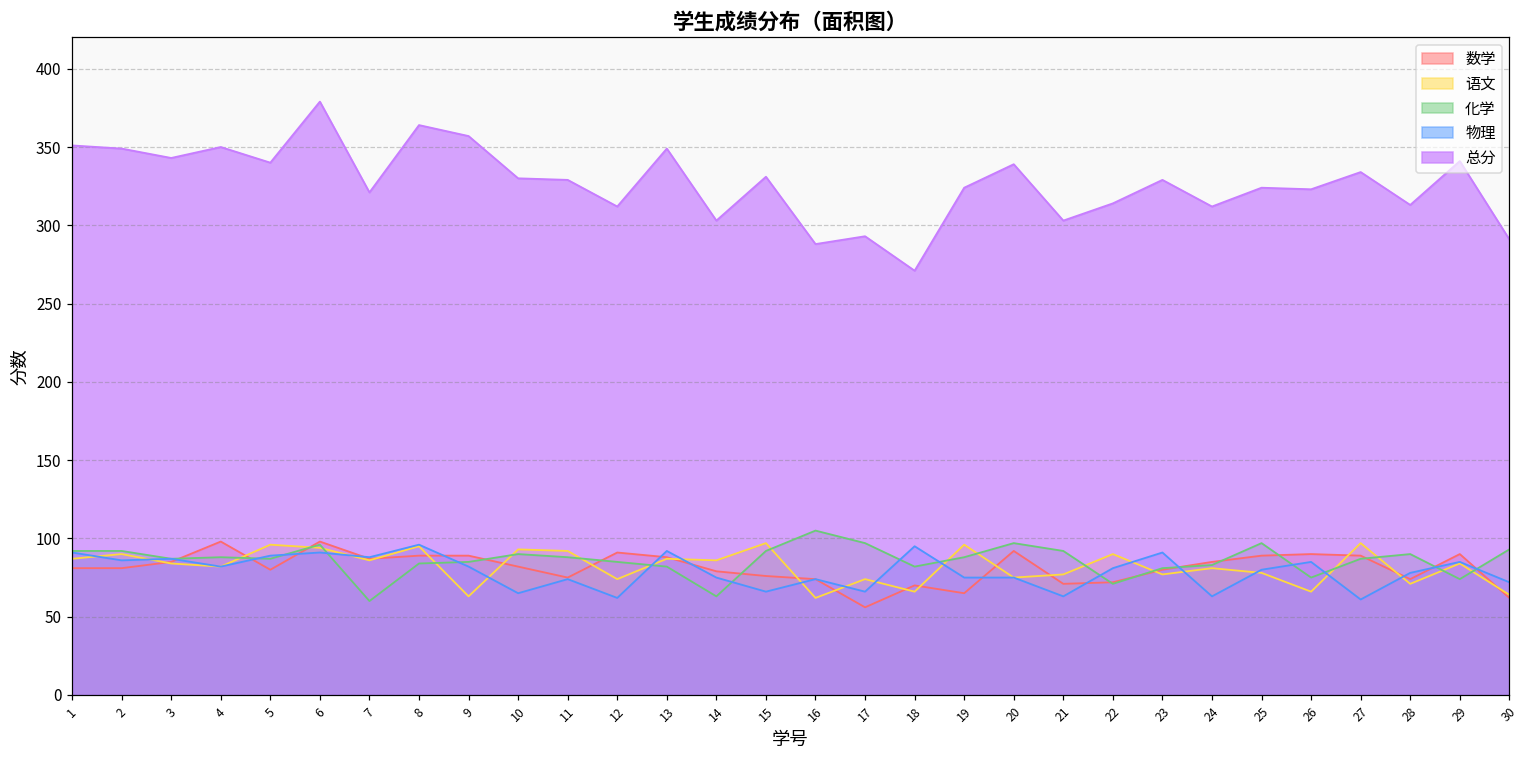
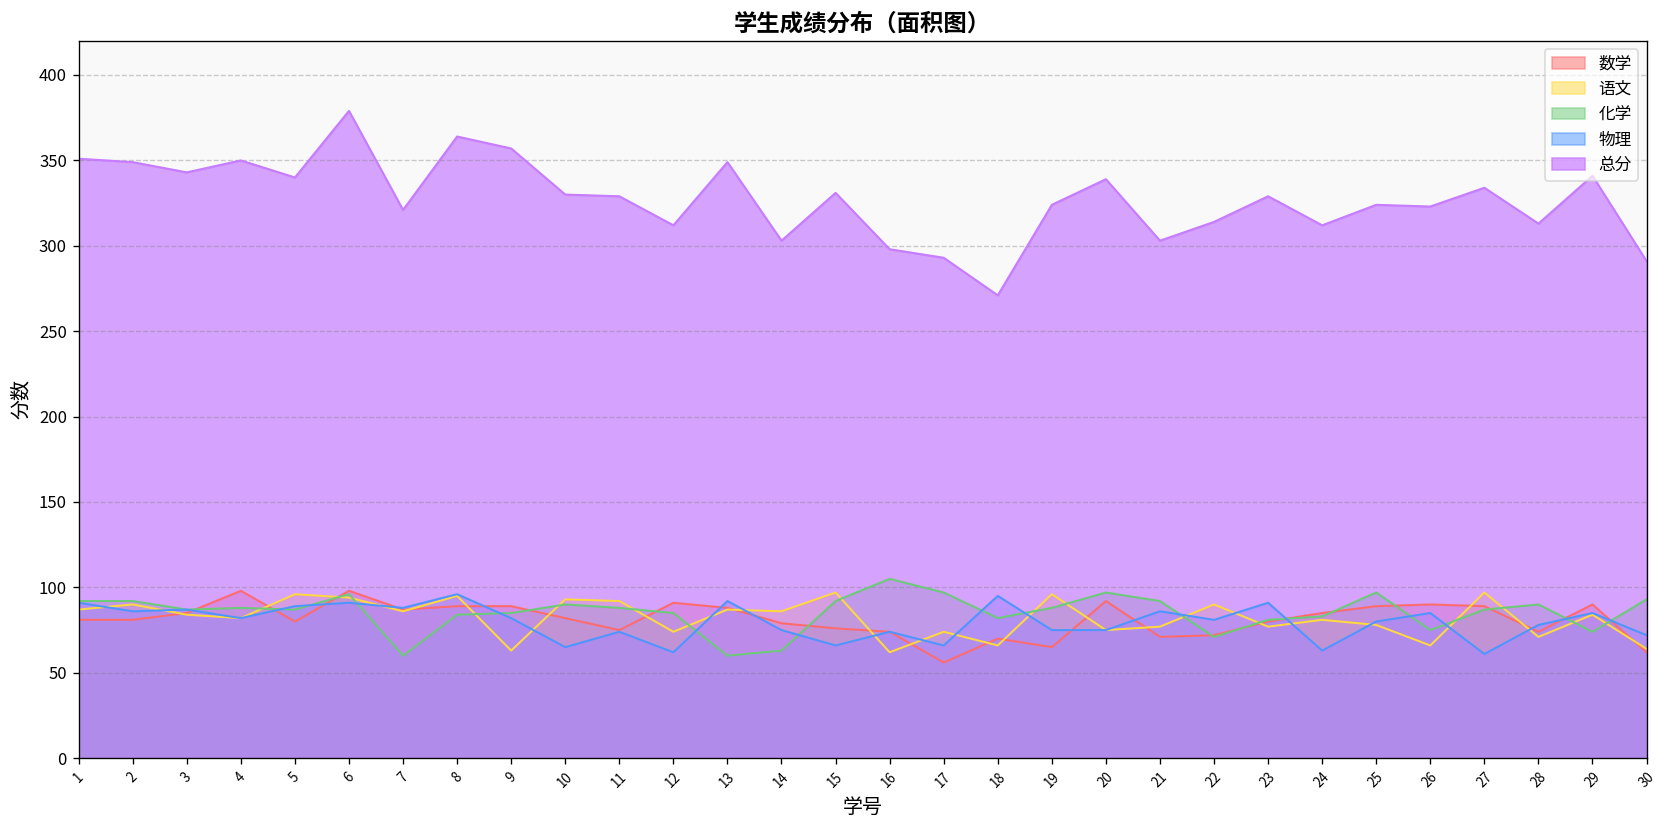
化学, 13: 82 -> 60
总分, 16: 288 -> 298
物理, 21: 63 -> 86
